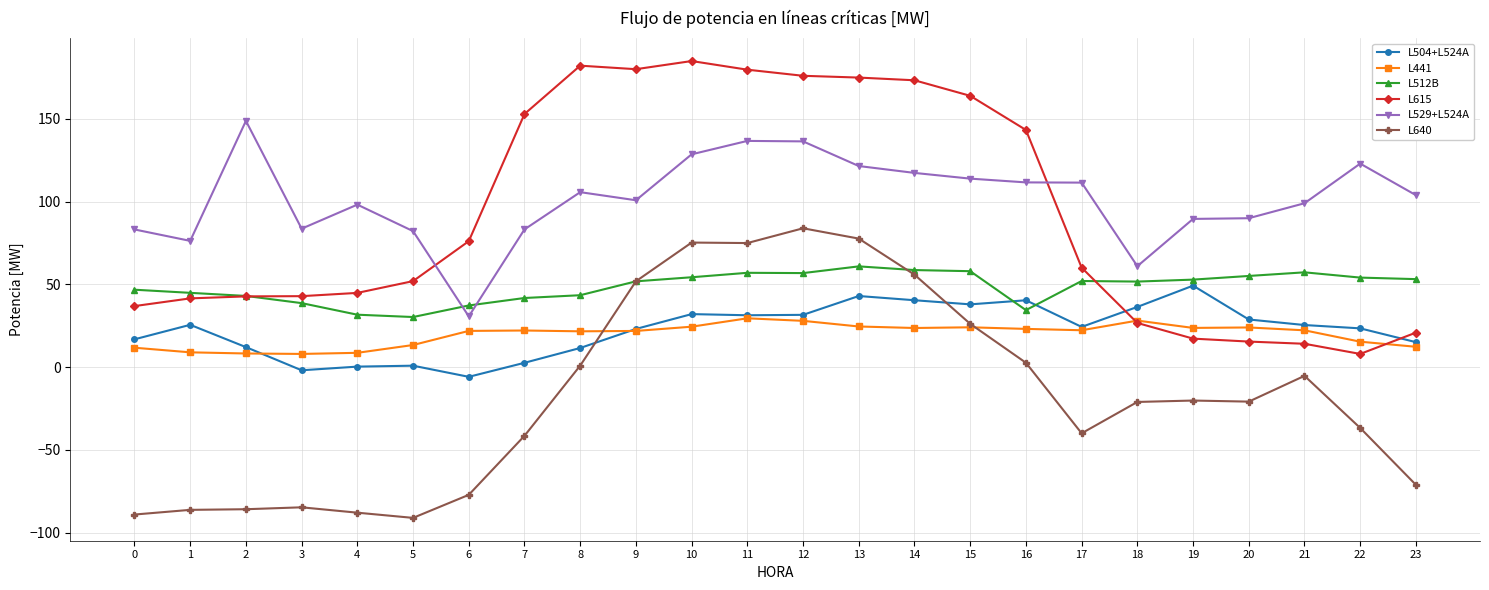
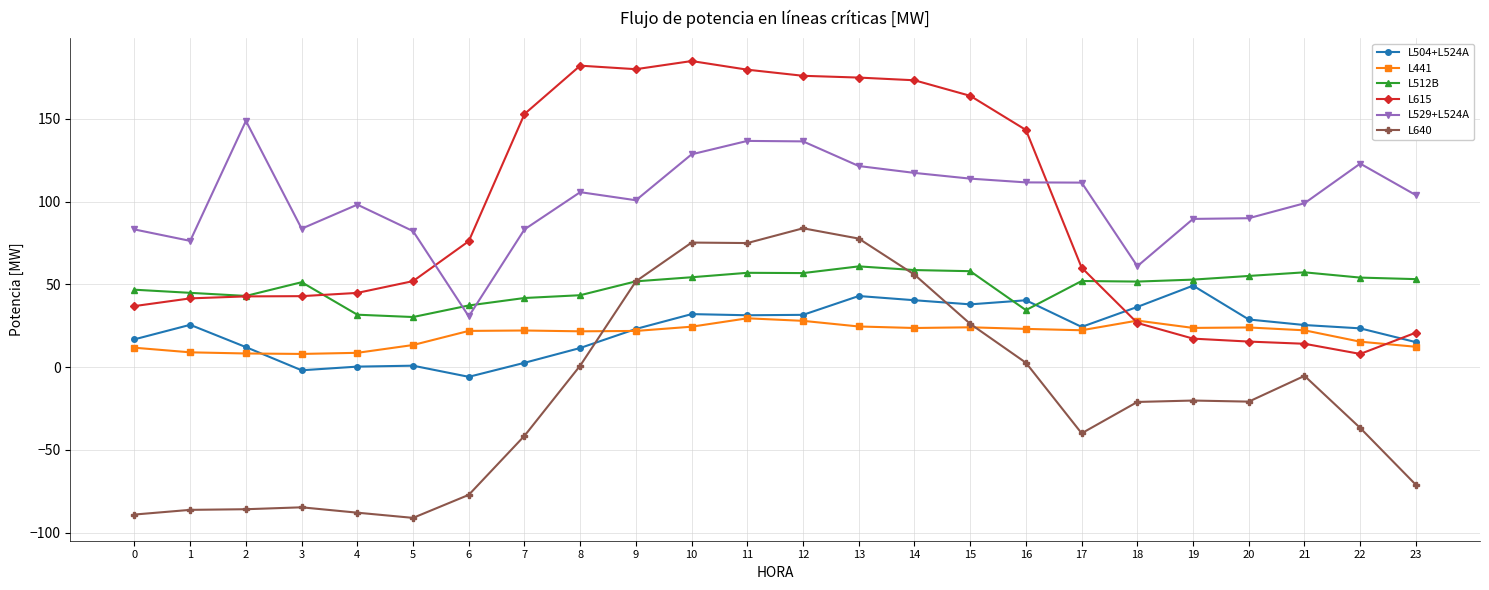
L512B, 3: 39 -> 51
